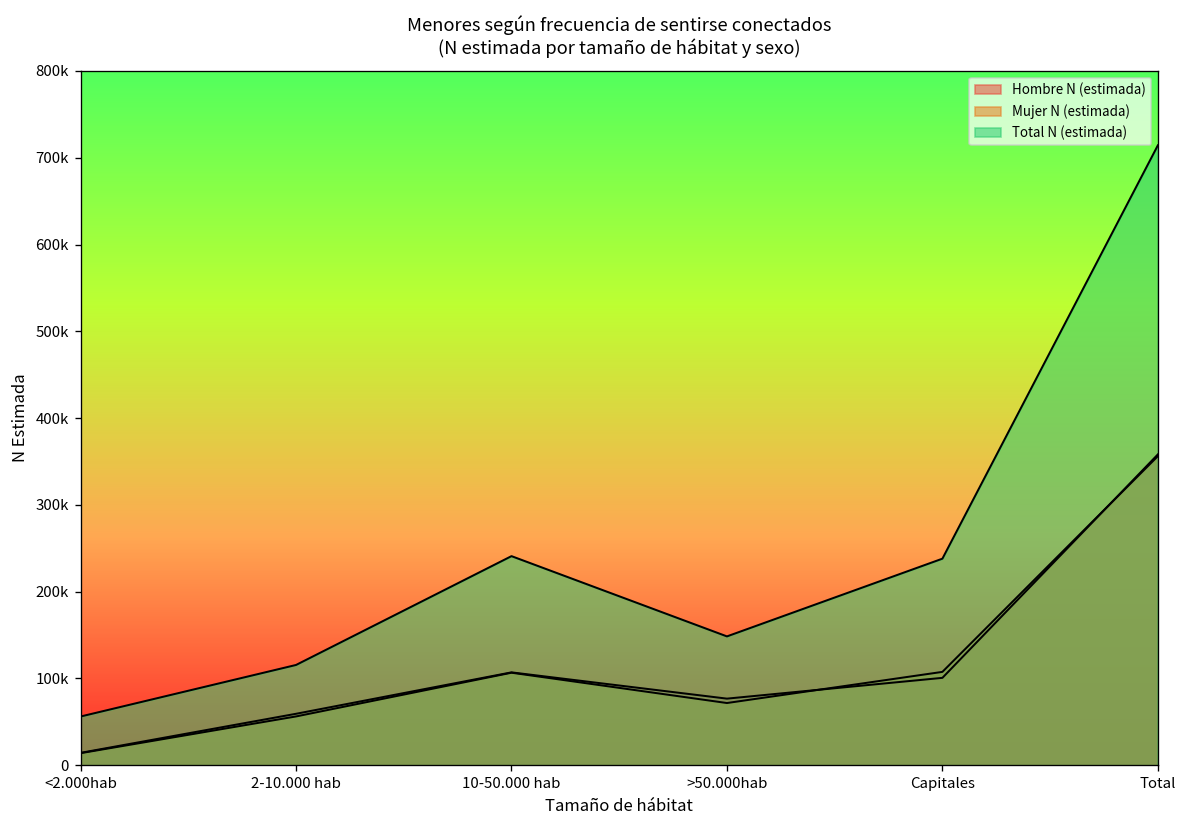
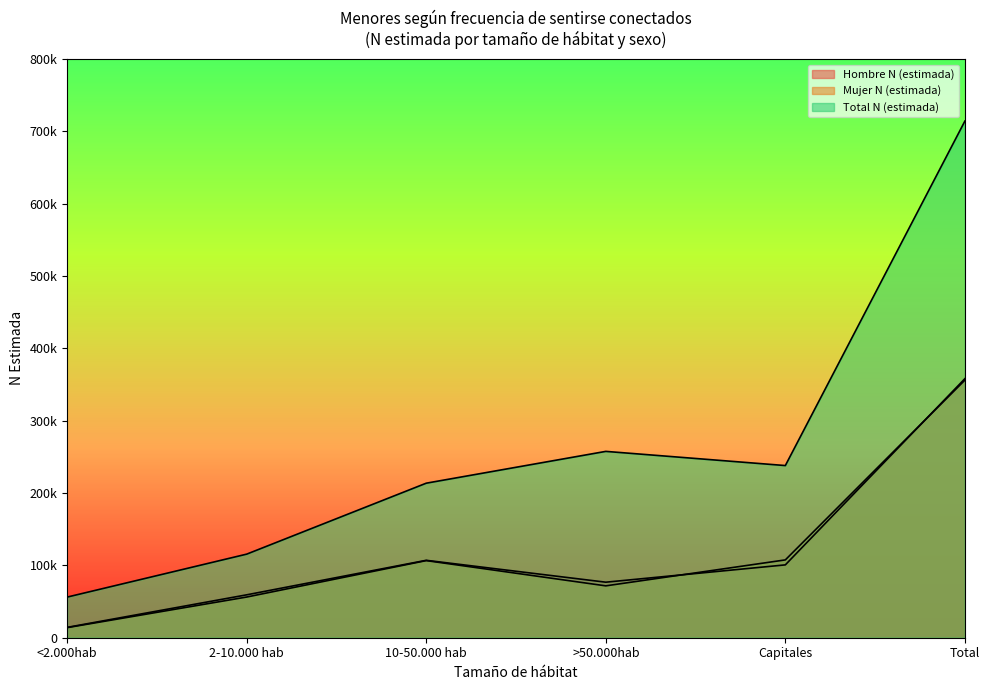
Total N (estimada), 10-50.000 hab: 240000 -> 210000
Total N (estimada), >50.000hab: 150000 -> 260000
